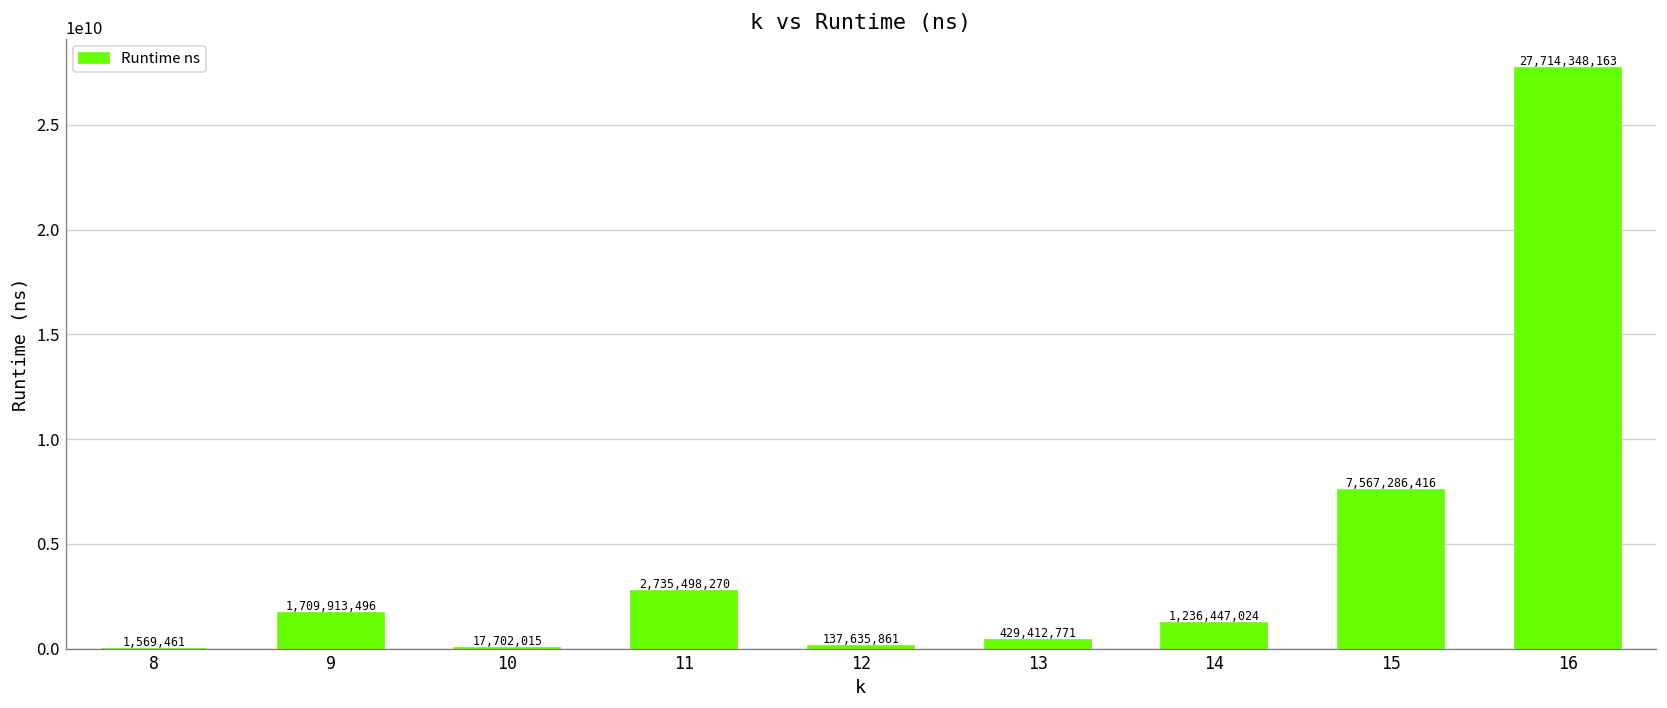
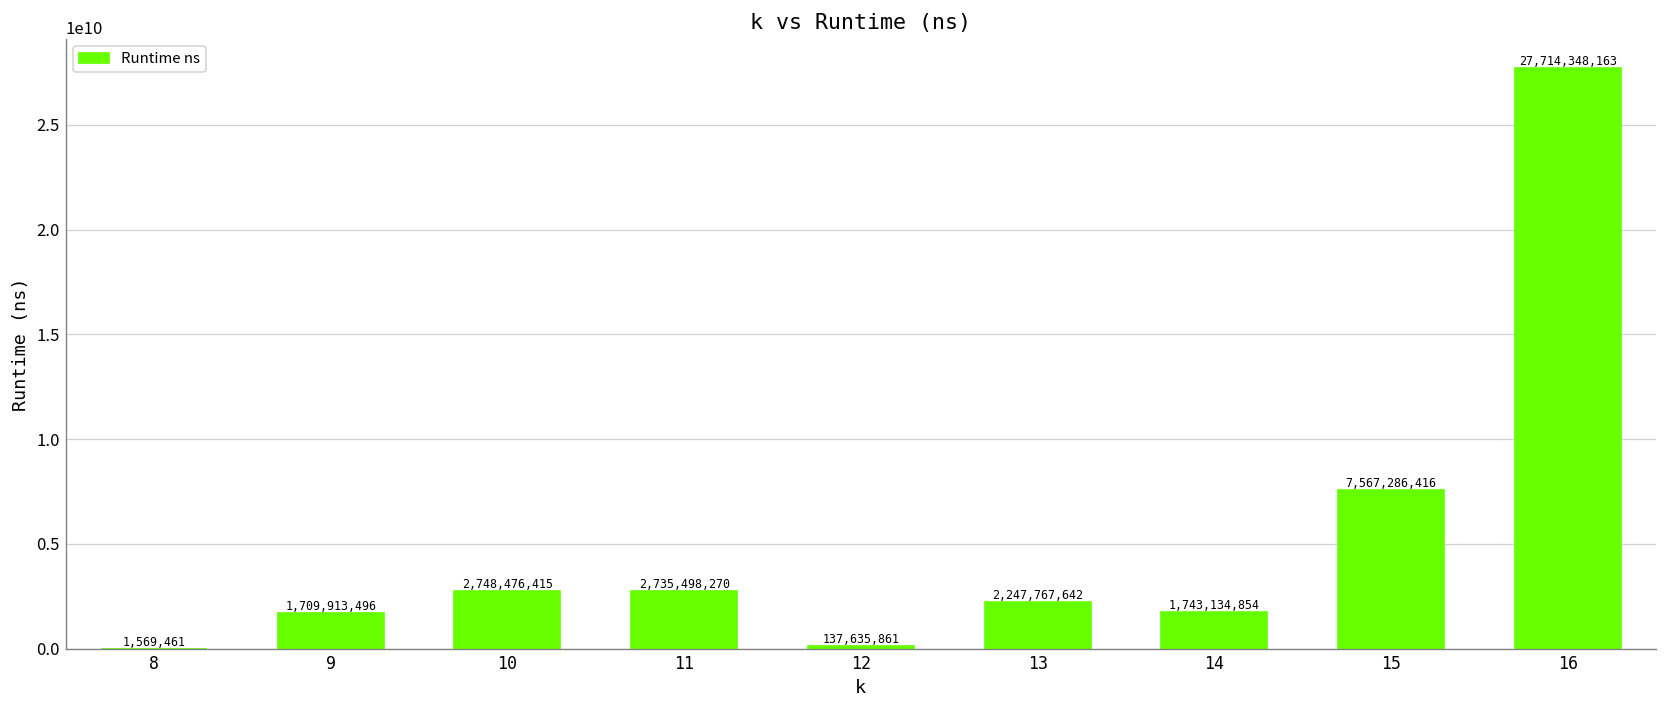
10: 17,702,015 -> 2,748,476,415
13: 429,412,771 -> 2,247,767,642
14: 1,236,447,024 -> 1,743,134,854
